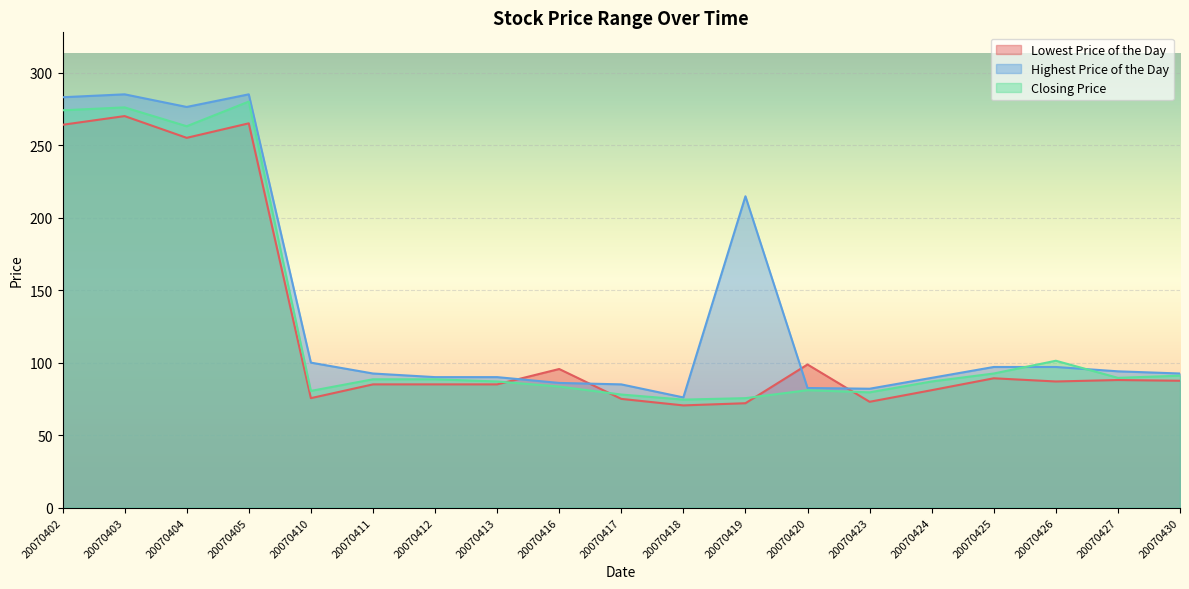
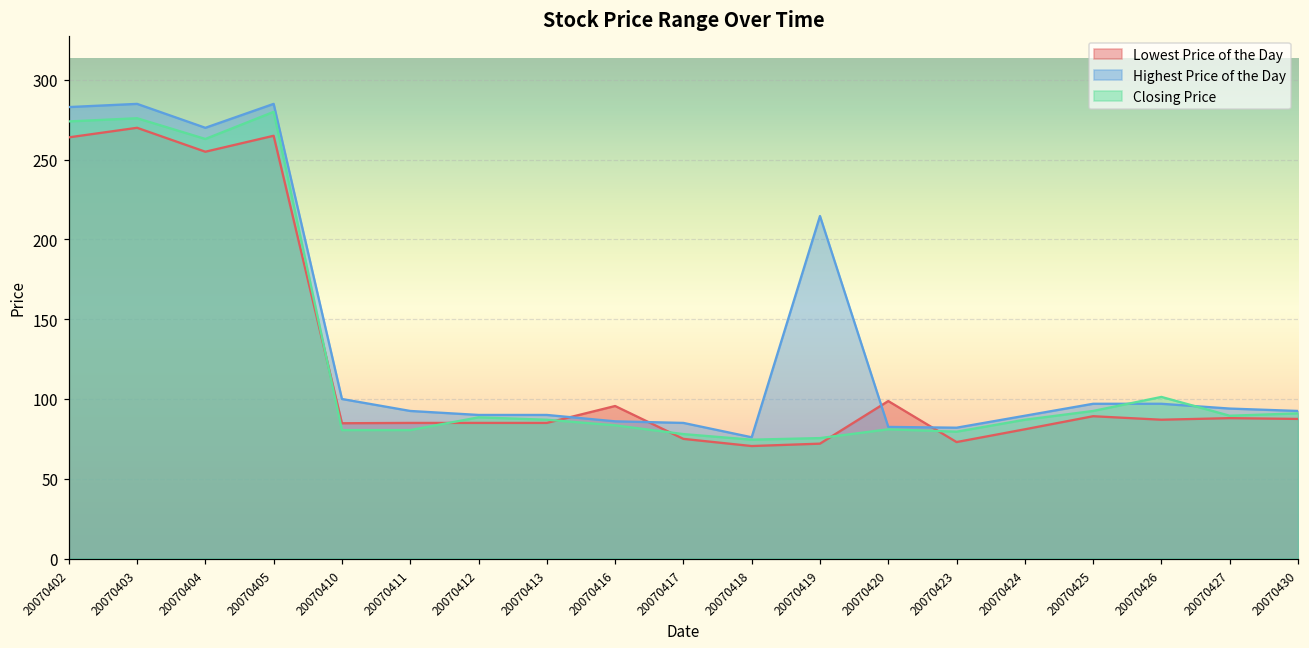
Highest Price of the Day, 20070404: 276 -> 270
Lowest Price of the Day, 20070410: 76 -> 85
Closing Price, 20070411: 89 -> 81
